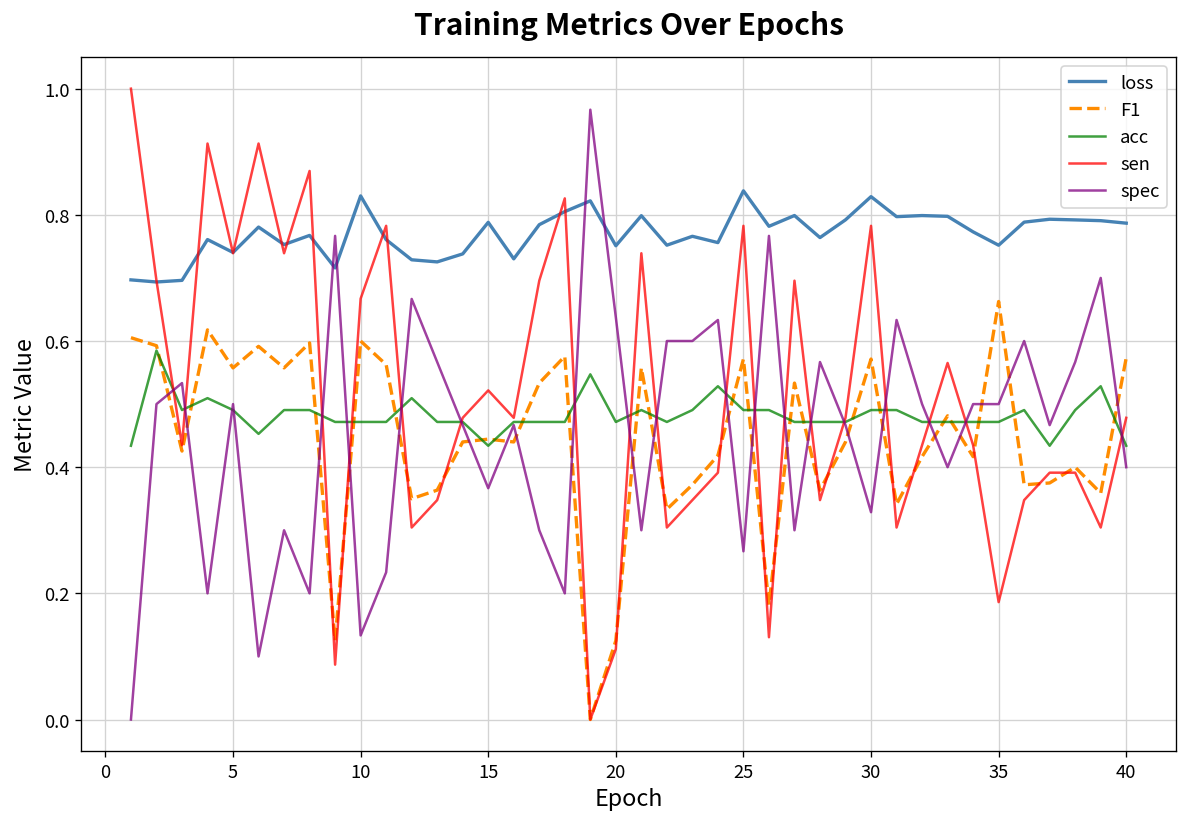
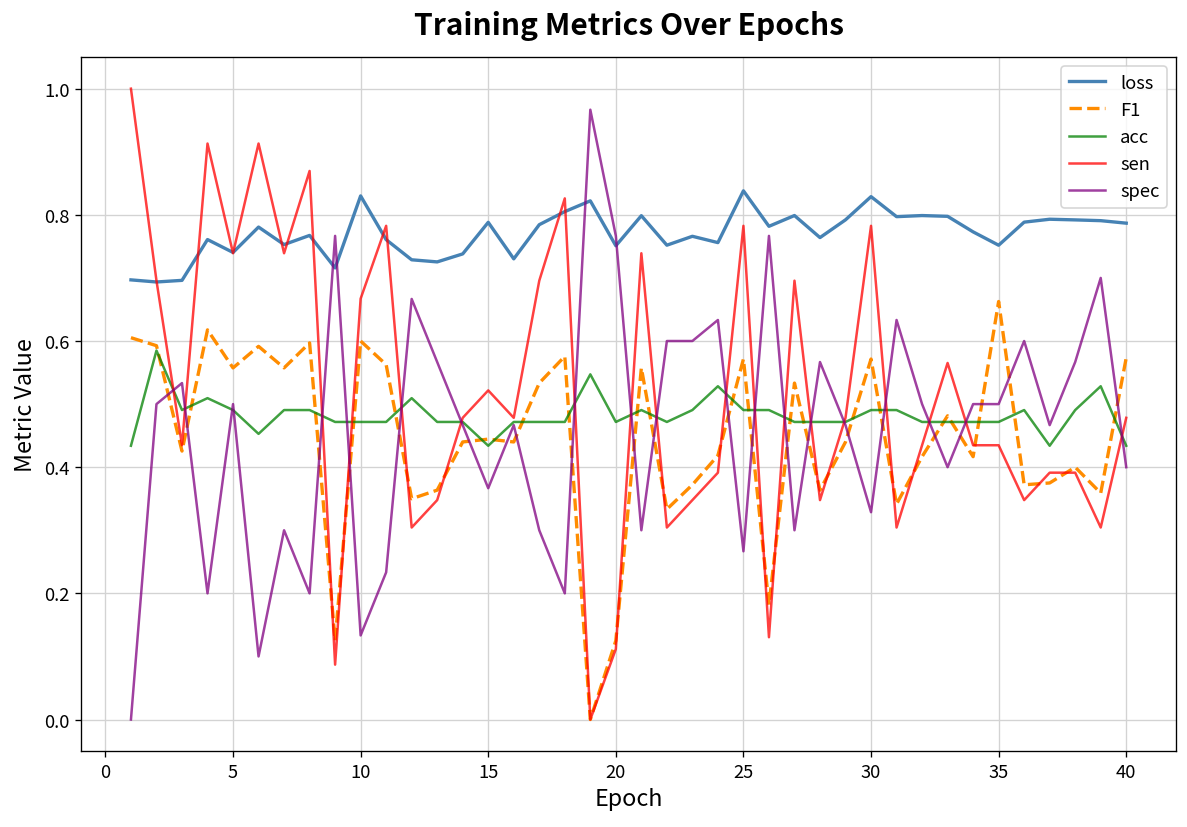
spec, 20: 0.64 -> 0.77
sen, 35: 0.19 -> 0.43
